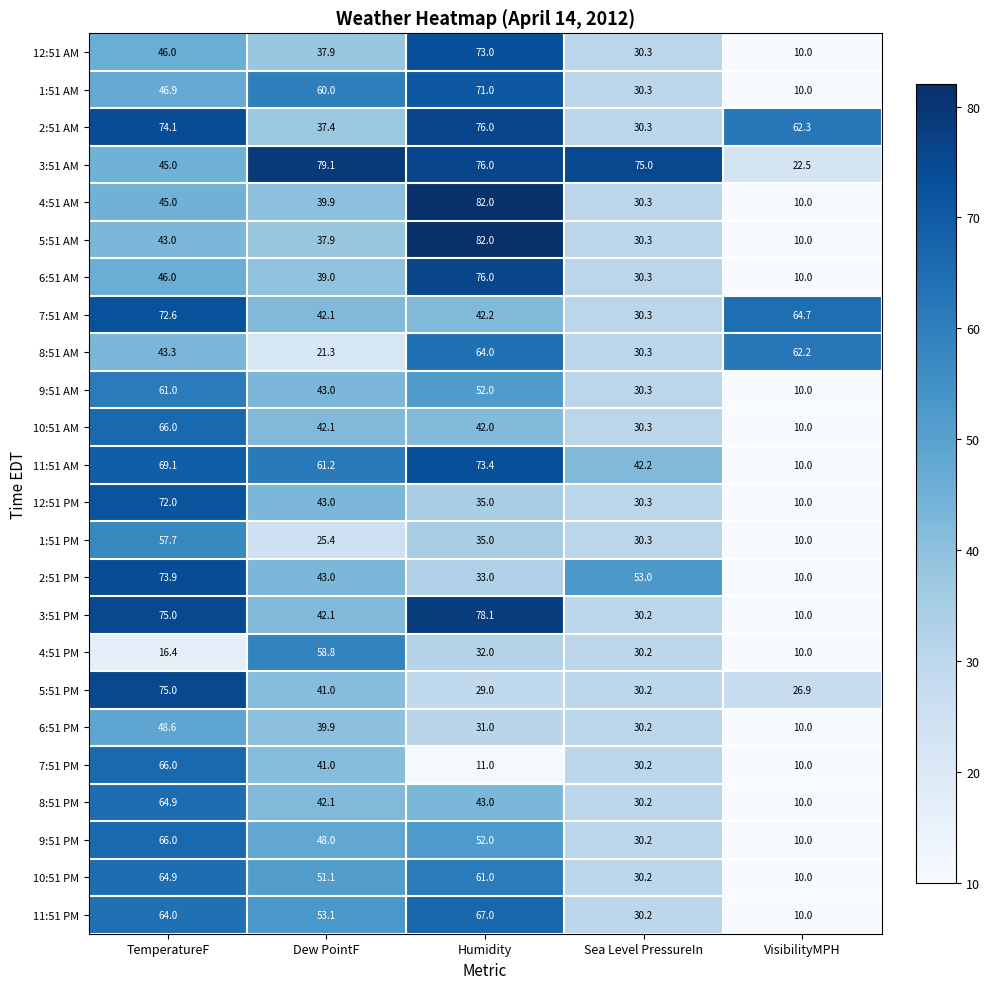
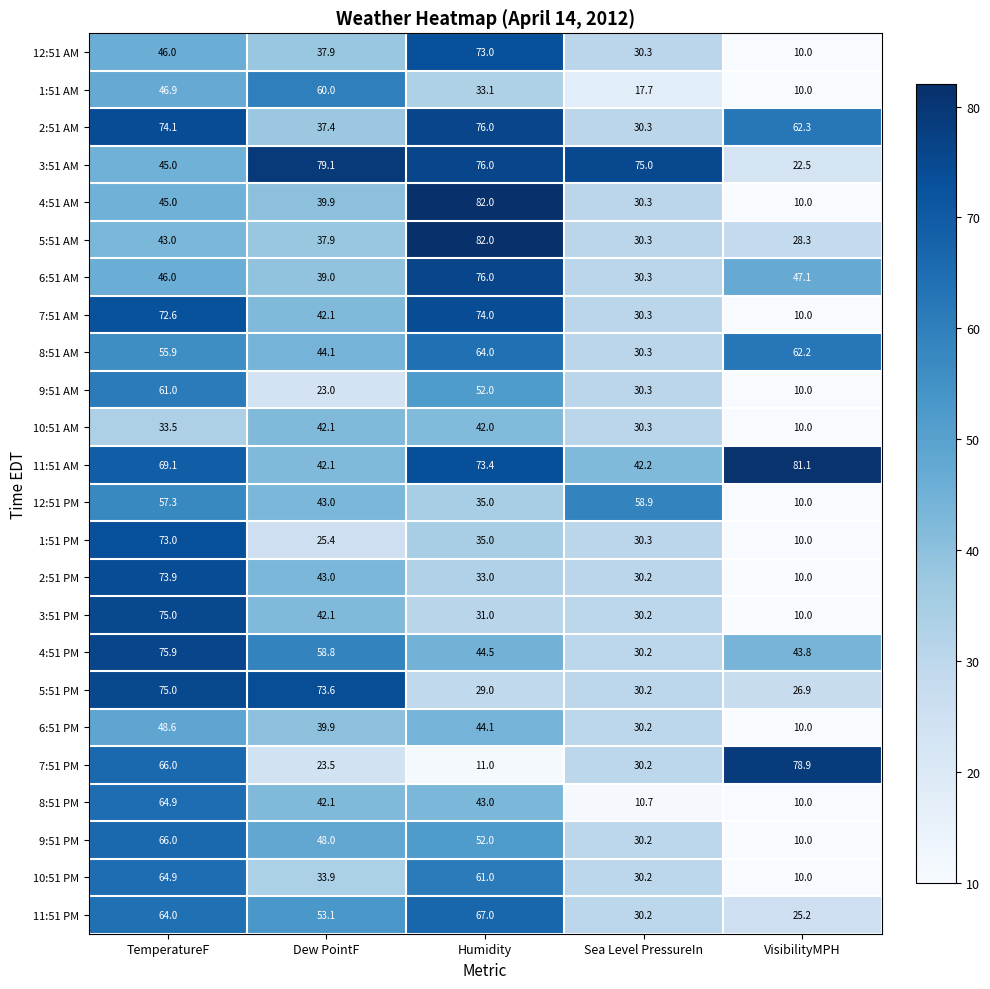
1:51 AM, Humidity: 71.0 -> 33.1
1:51 AM, Sea Level PressureIn: 30.3 -> 17.7
5:51 AM, VisibilityMPH: 10.0 -> 28.3
6:51 AM, VisibilityMPH: 10.0 -> 47.1
7:51 AM, Humidity: 42.2 -> 74.0
7:51 AM, VisibilityMPH: 64.7 -> 10.0
8:51 AM, TemperatureF: 43.3 -> 55.9
8:51 AM, Dew PointF: 21.3 -> 44.1
9:51 AM, Dew PointF: 43.0 -> 23.0
10:51 AM, TemperatureF: 66.0 -> 33.5
11:51 AM, Dew PointF: 61.2 -> 42.1
11:51 AM, VisibilityMPH: 10.0 -> 81.1
12:51 PM, TemperatureF: 72.0 -> 57.3
12:51 PM, Sea Level PressureIn: 30.3 -> 58.9
1:51 PM, TemperatureF: 57.7 -> 73.0
2:51 PM, Sea Level PressureIn: 53.0 -> 30.2
3:51 PM, Humidity: 78.1 -> 31.0
4:51 PM, TemperatureF: 16.4 -> 75.9
4:51 PM, Humidity: 32.0 -> 44.5
4:51 PM, VisibilityMPH: 10.0 -> 43.8
5:51 PM, Dew PointF: 41.0 -> 73.6
6:51 PM, Humidity: 31.0 -> 44.1
7:51 PM, Dew PointF: 41.0 -> 23.5
7:51 PM, VisibilityMPH: 10.0 -> 78.9
8:51 PM, Sea Level PressureIn: 30.2 -> 10.7
10:51 PM, Dew PointF: 51.1 -> 33.9
11:51 PM, VisibilityMPH: 10.0 -> 25.2
